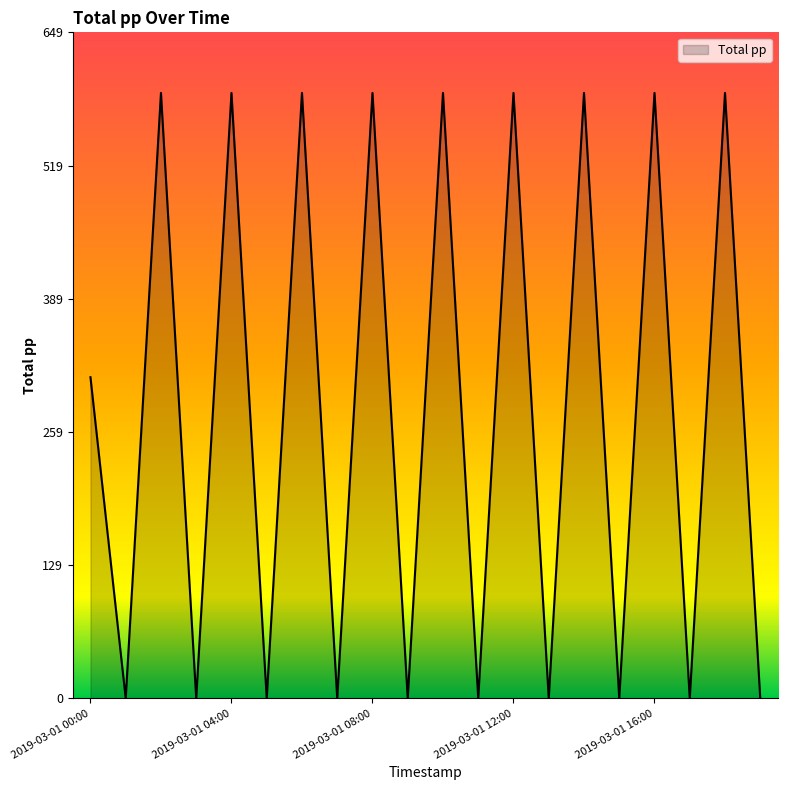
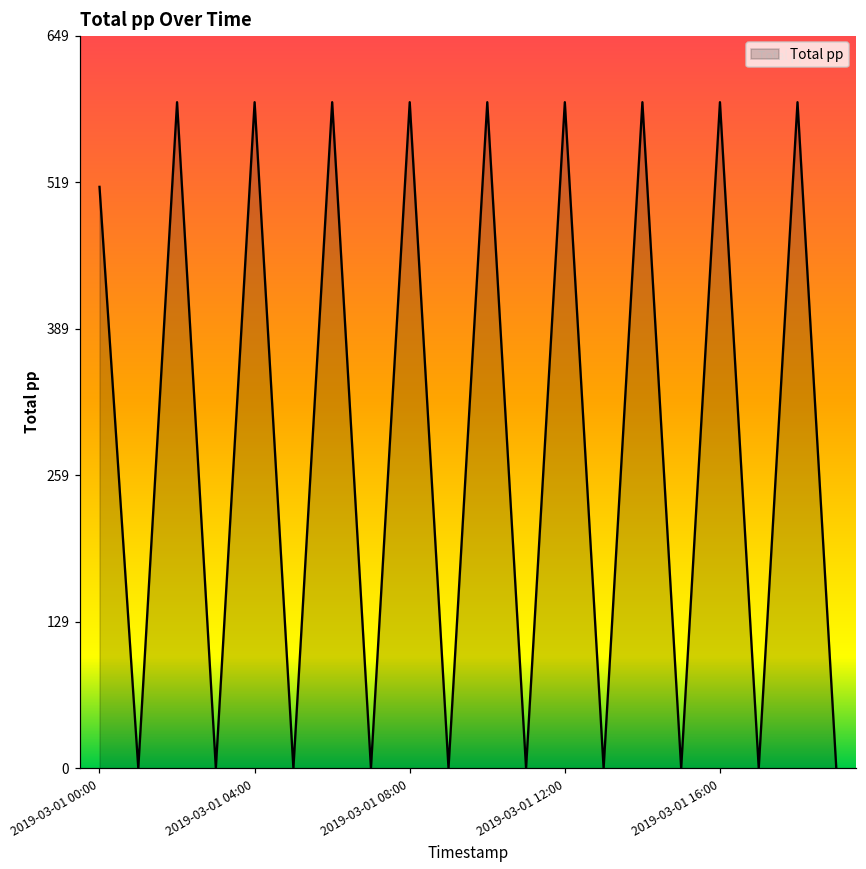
2019-03-01 00:00: 313 -> 515
